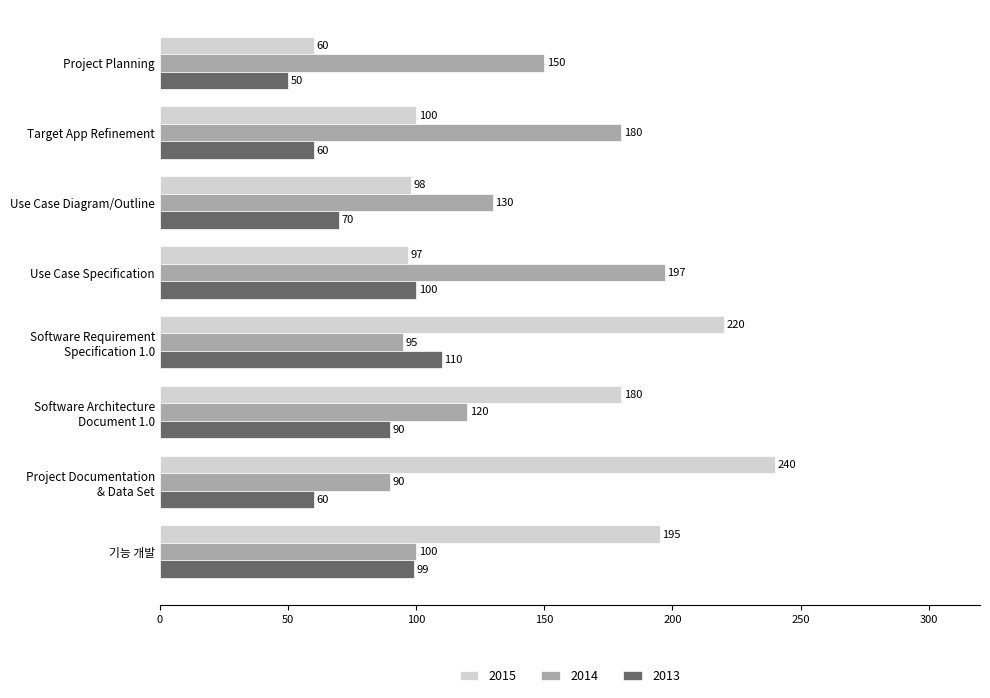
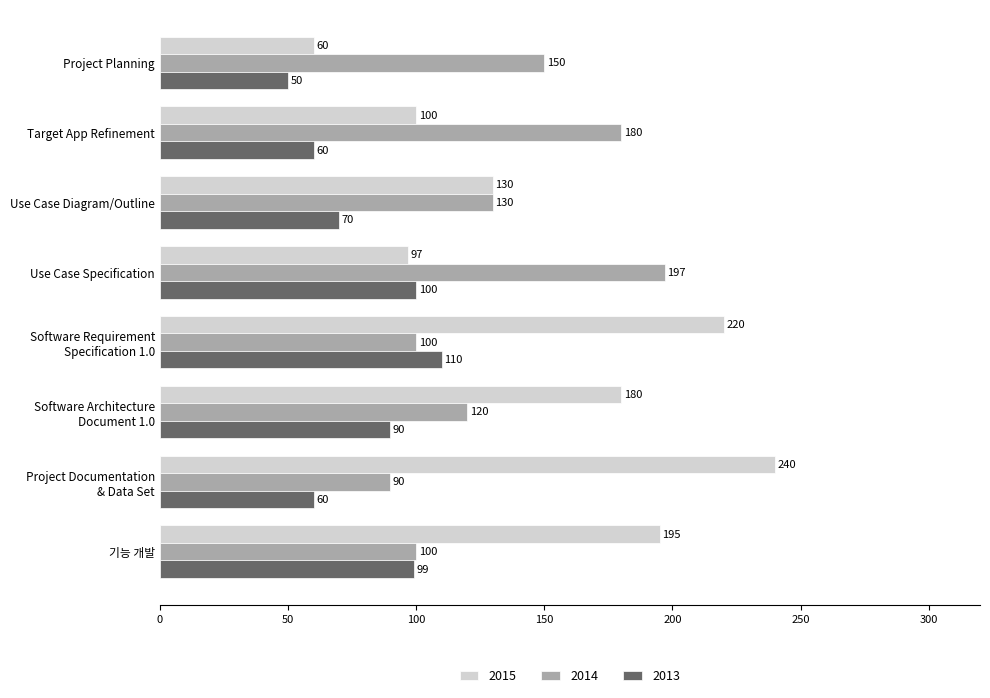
2015, Use Case Diagram/Outline: 98 -> 130
2014, Software Requirement Specification 1.0: 95 -> 100
